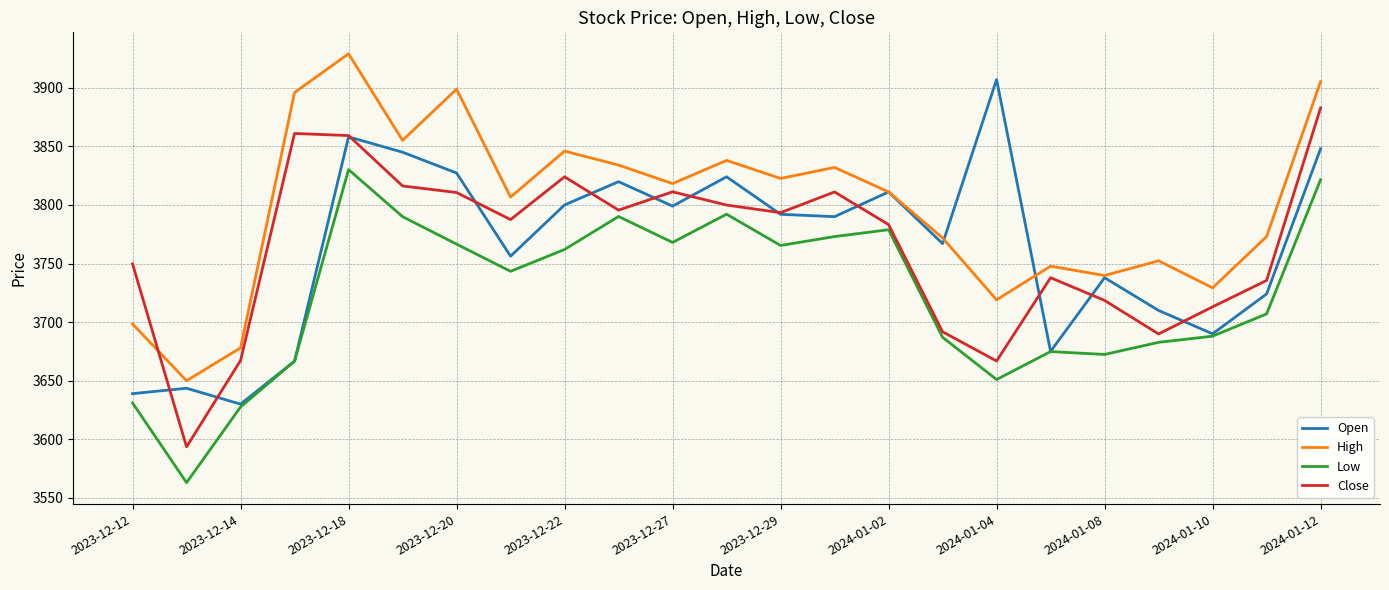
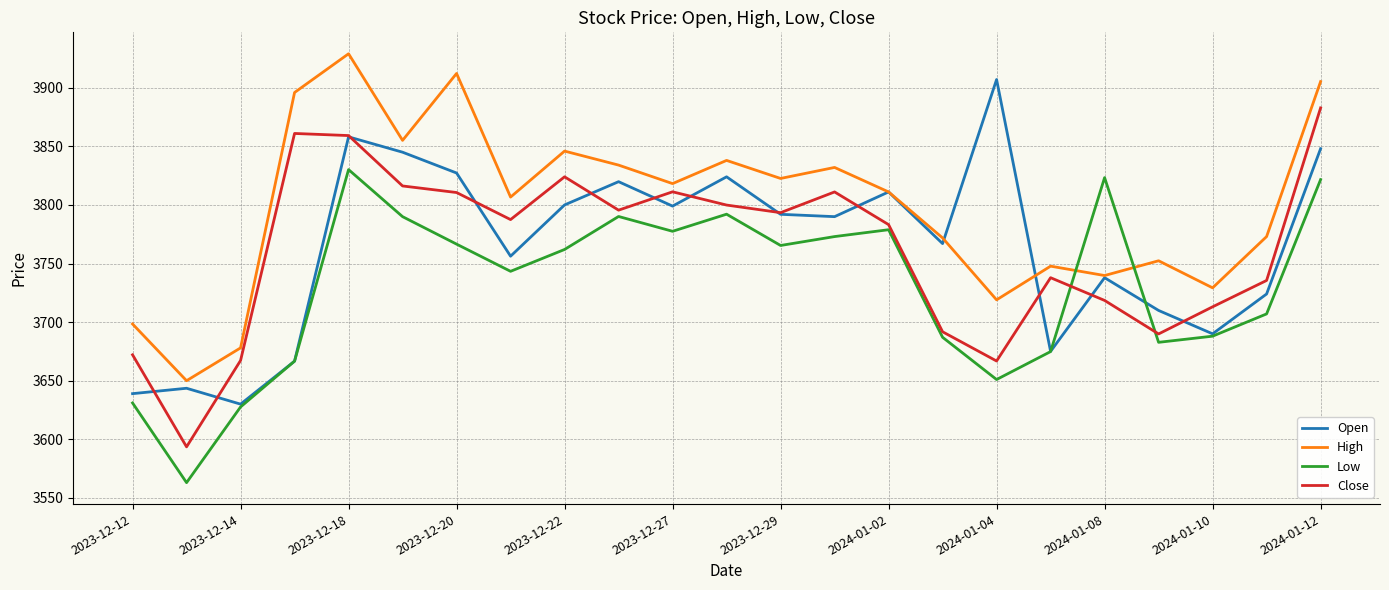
Close, 2023-12-12: 3750 -> 3672
High, 2023-12-20: 3899 -> 3912
Low, 2023-12-27: 3768 -> 3778
Low, 2024-01-08: 3672 -> 3823
